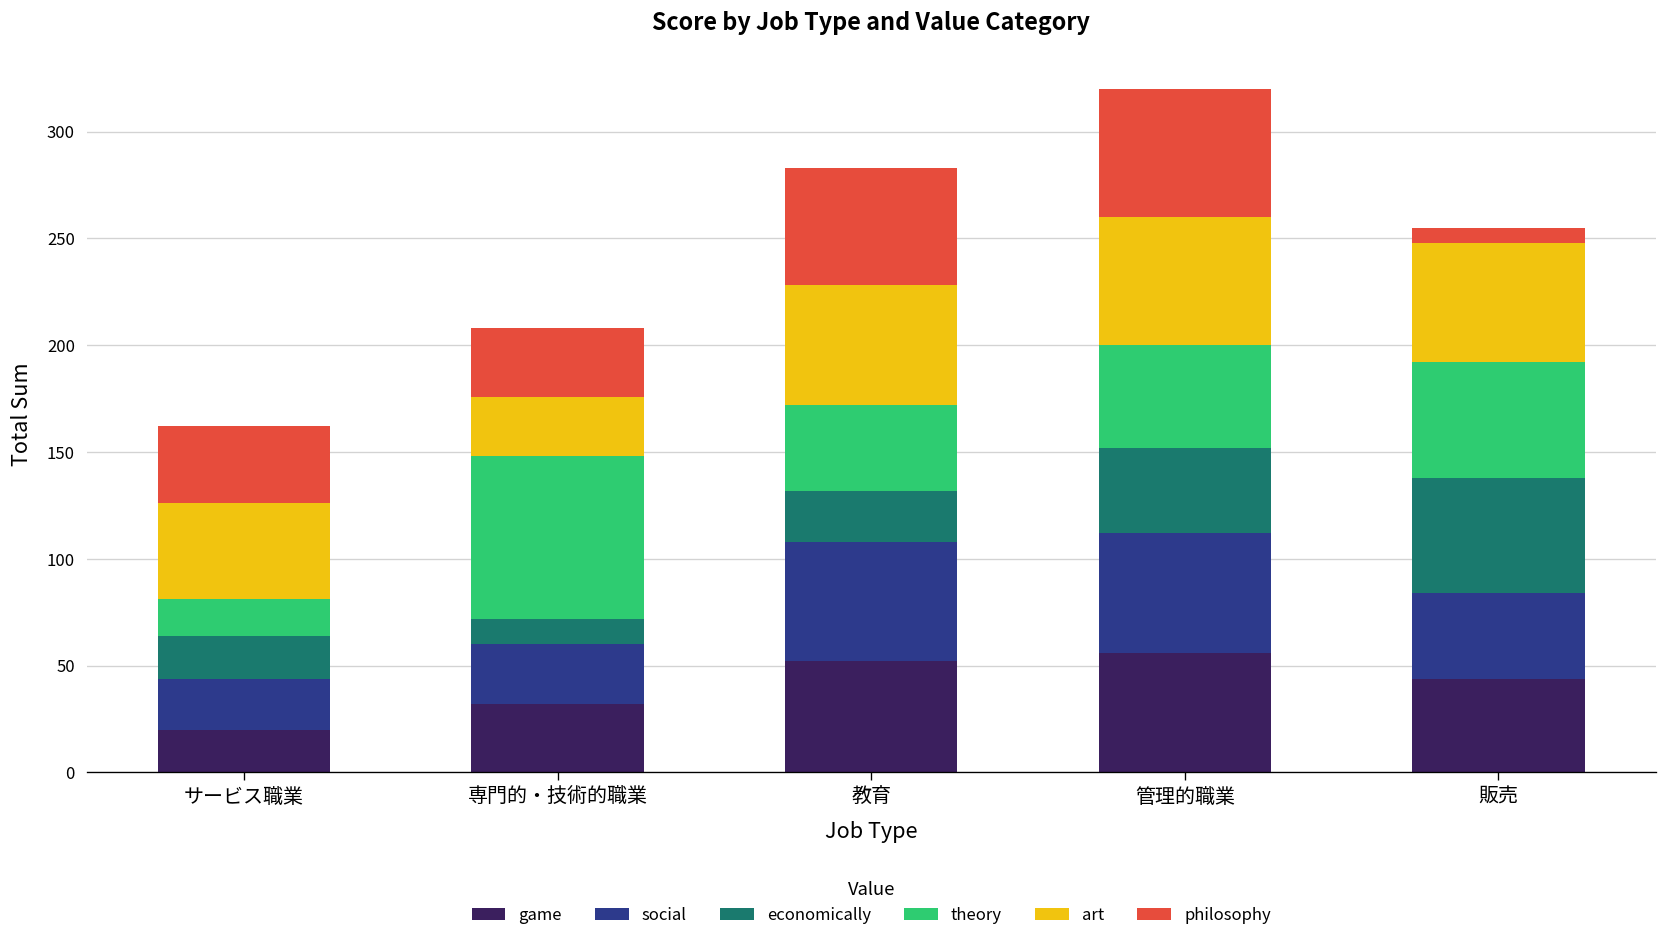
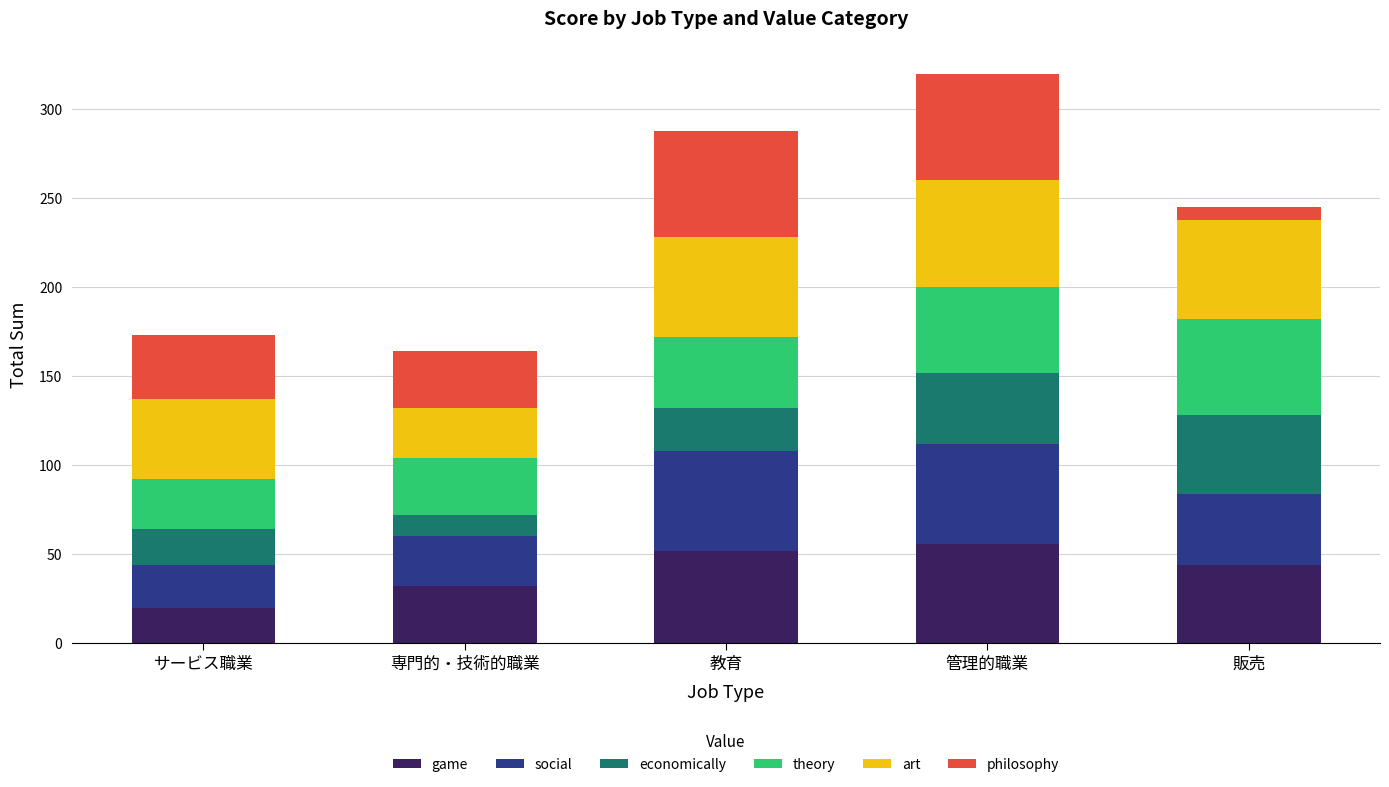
theory, サービス職業: 17 -> 28
theory, 専門的・技術的職業: 76 -> 32
philosophy, 教育: 55 -> 60
economically, 販売: 54 -> 44
